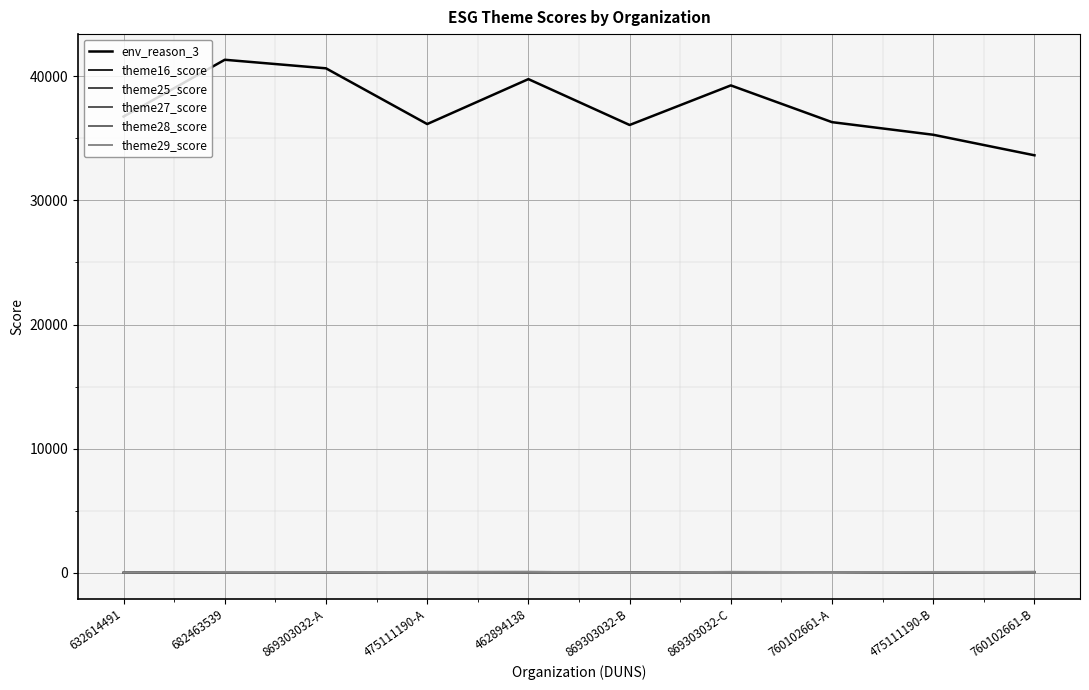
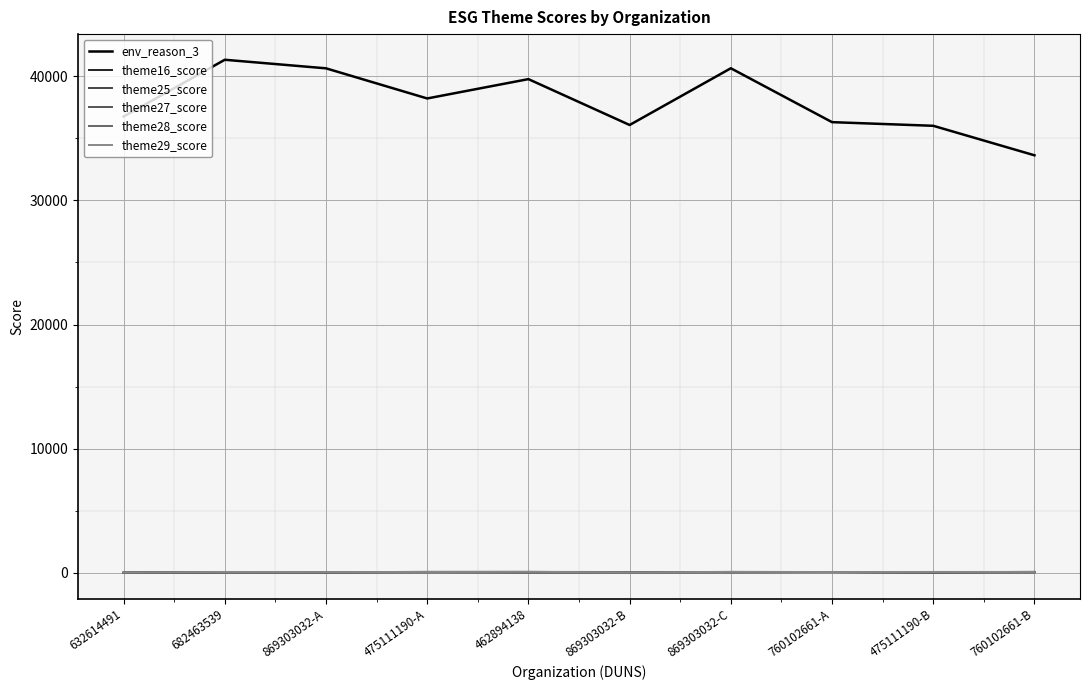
env_reason_3, 475111190-A: 36100 -> 38200
env_reason_3, 869303032-C: 39300 -> 40600
env_reason_3, 475111190-B: 35300 -> 36000
